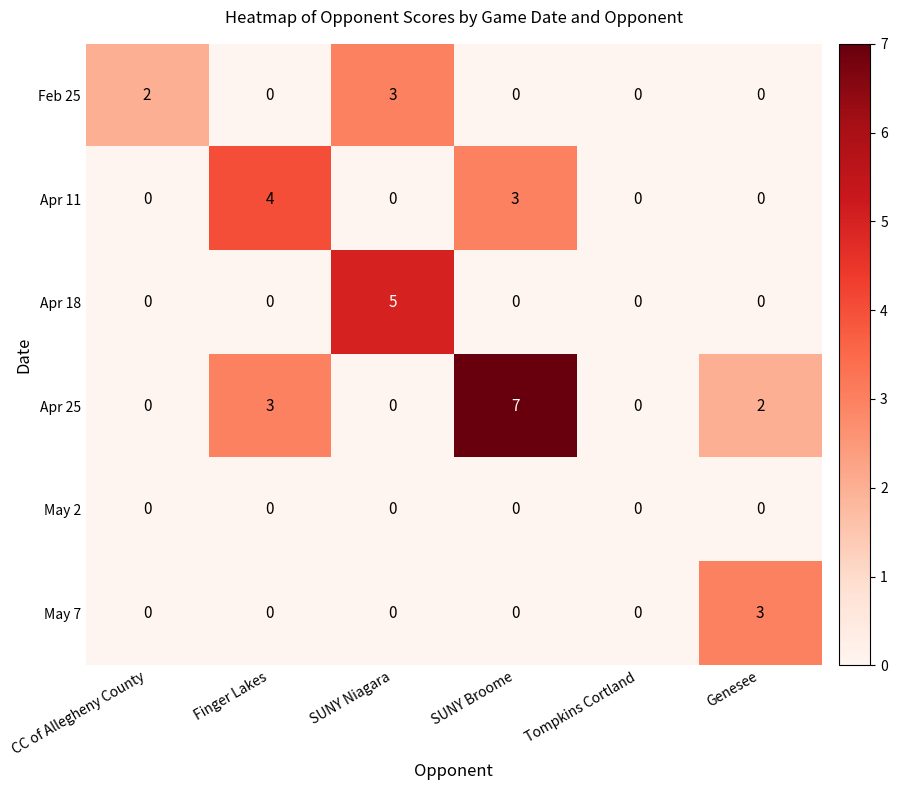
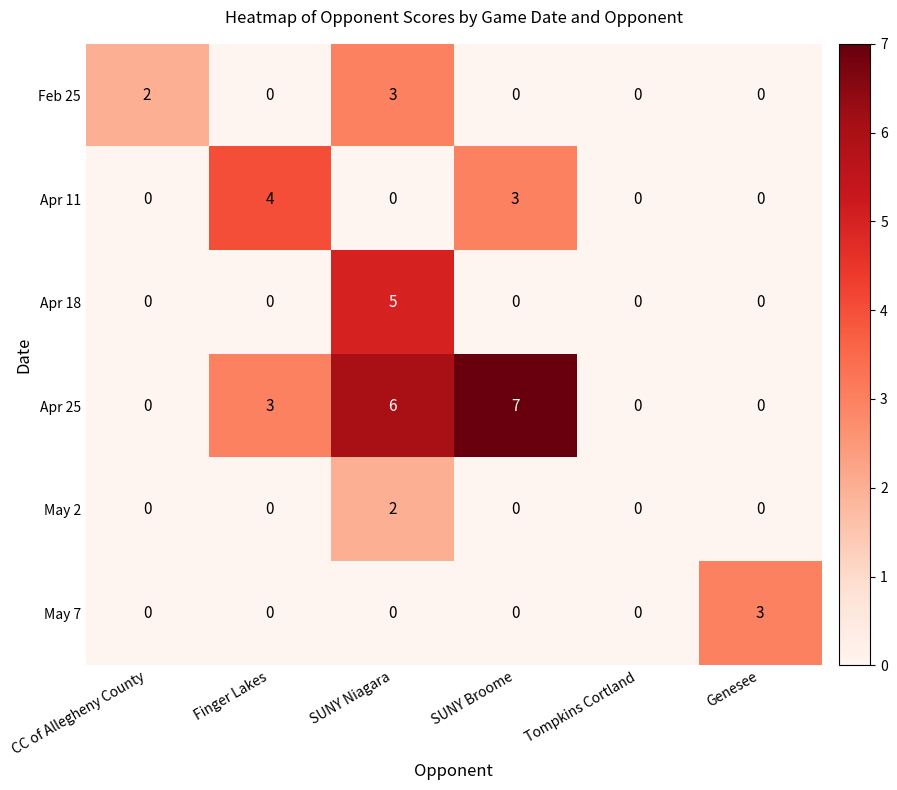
Apr 25, SUNY Niagara: 0 -> 6
Apr 25, Genesee: 2 -> 0
May 2, SUNY Niagara: 0 -> 2
